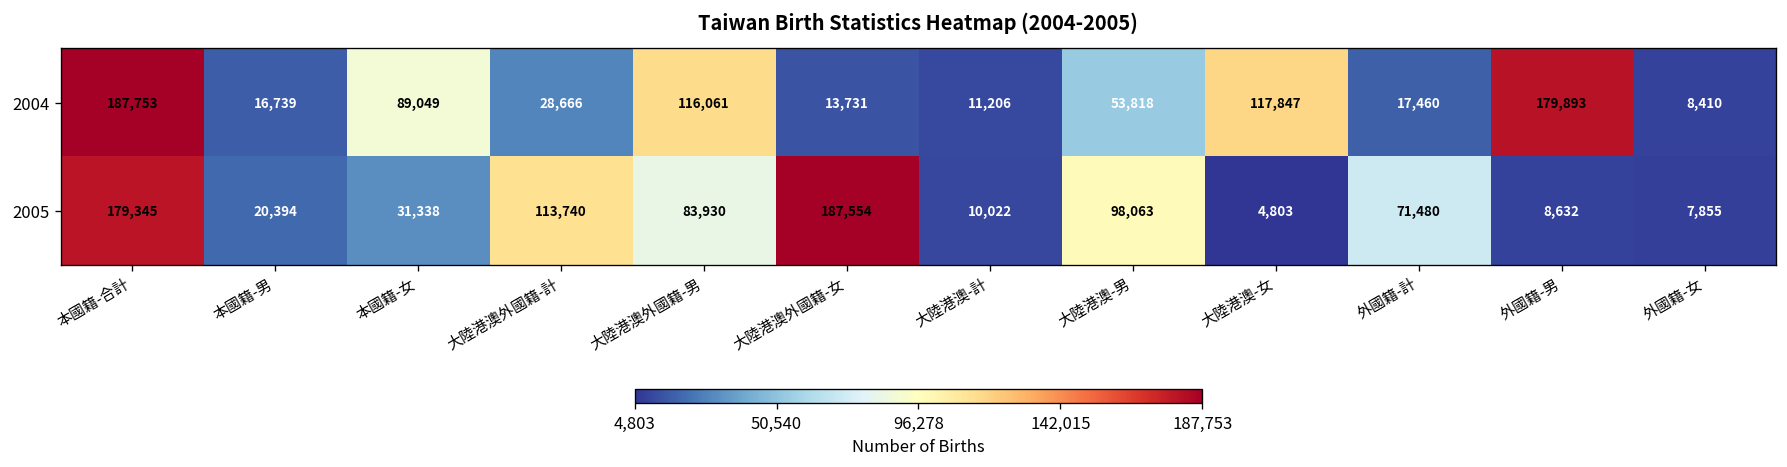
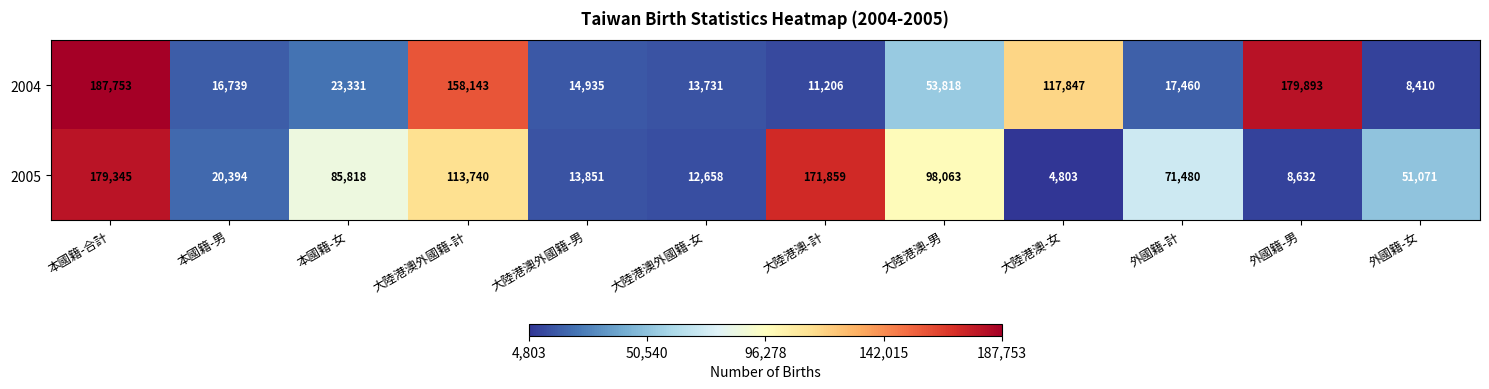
2004, 本國籍-女: 89,049 -> 23,331
2004, 大陸港澳外國籍-計: 28,666 -> 158,143
2004, 大陸港澳外國籍-男: 116,061 -> 14,935
2005, 本國籍-女: 31,338 -> 85,818
2005, 大陸港澳外國籍-男: 83,930 -> 13,851
2005, 大陸港澳外國籍-女: 187,554 -> 12,658
2005, 大陸港澳-計: 10,022 -> 171,859
2005, 外國籍-女: 7,855 -> 51,071
